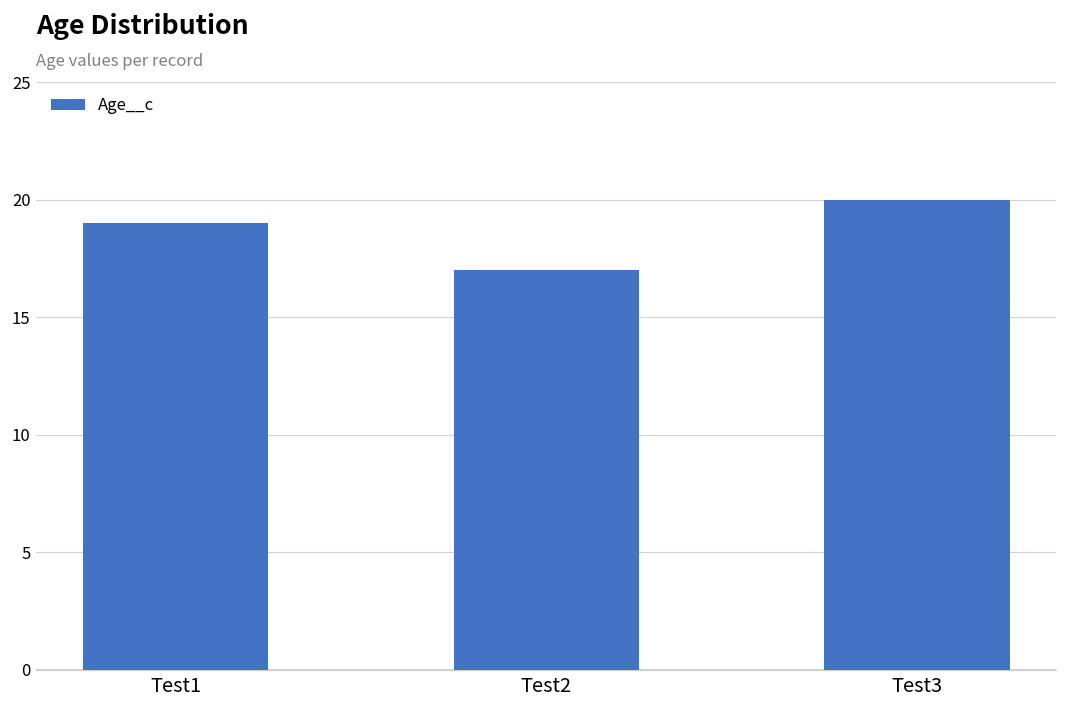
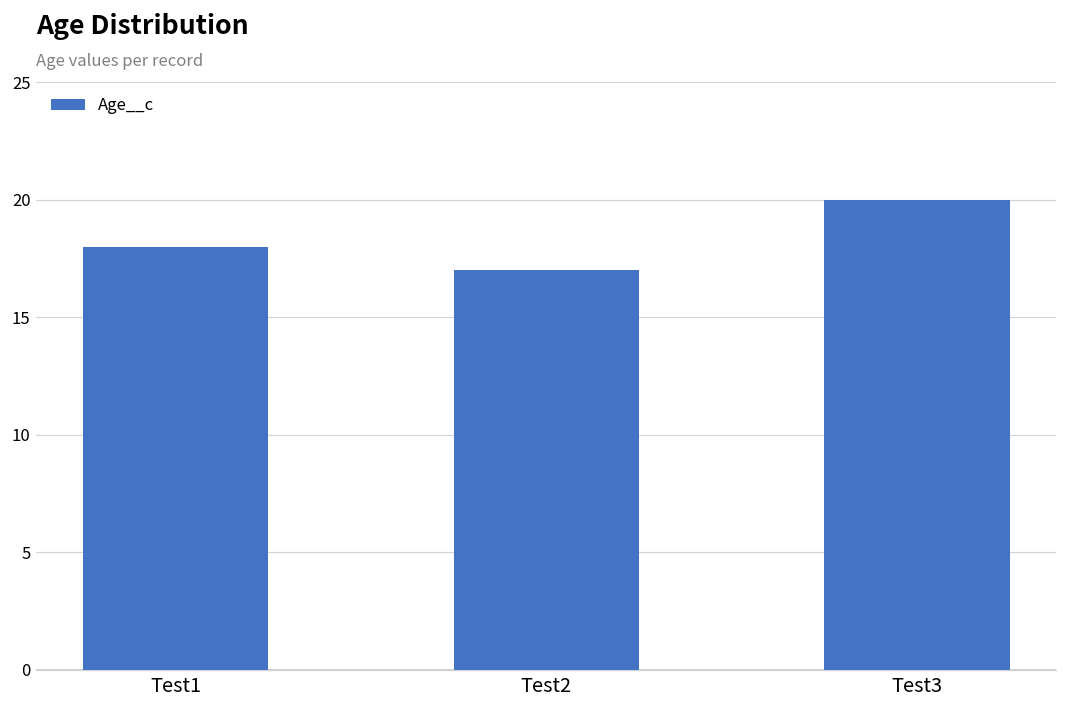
Test1: 19 -> 18
